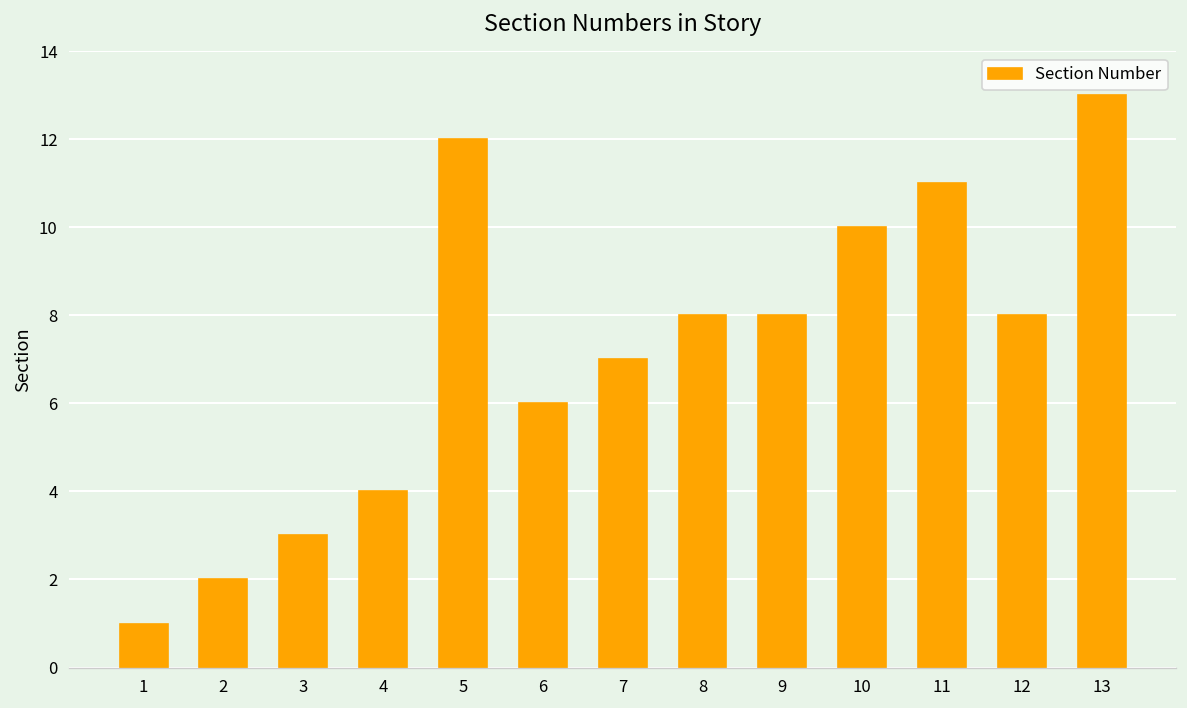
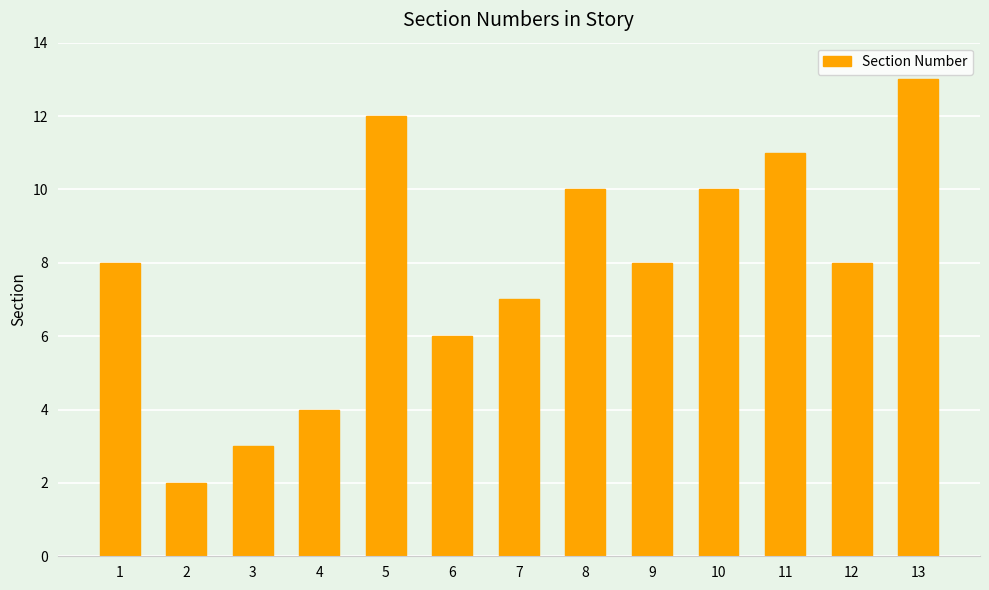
1: 1 -> 8
8: 8 -> 10
